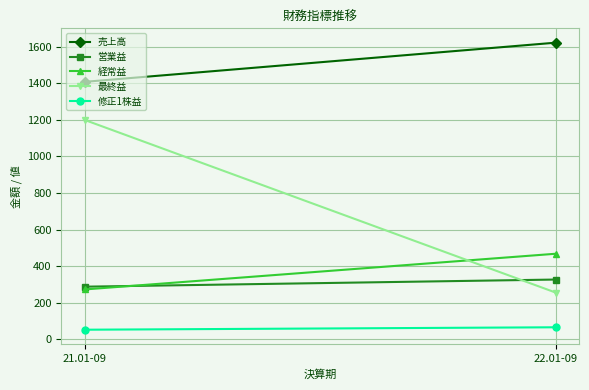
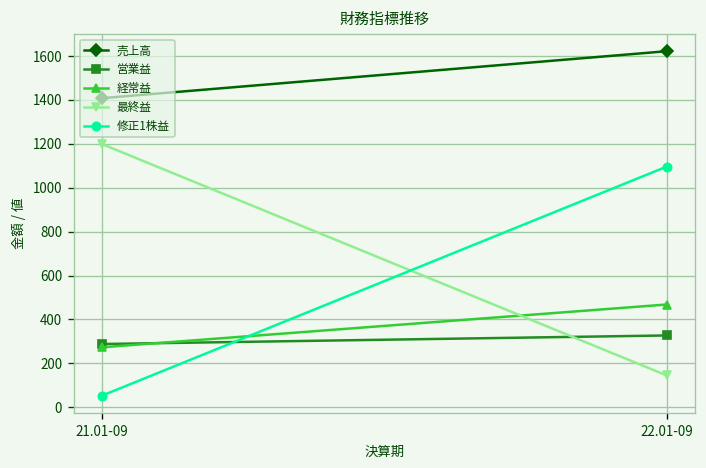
最終益, 22.01-09: 260 -> 150
修正1株益, 22.01-09: 70 -> 1100
